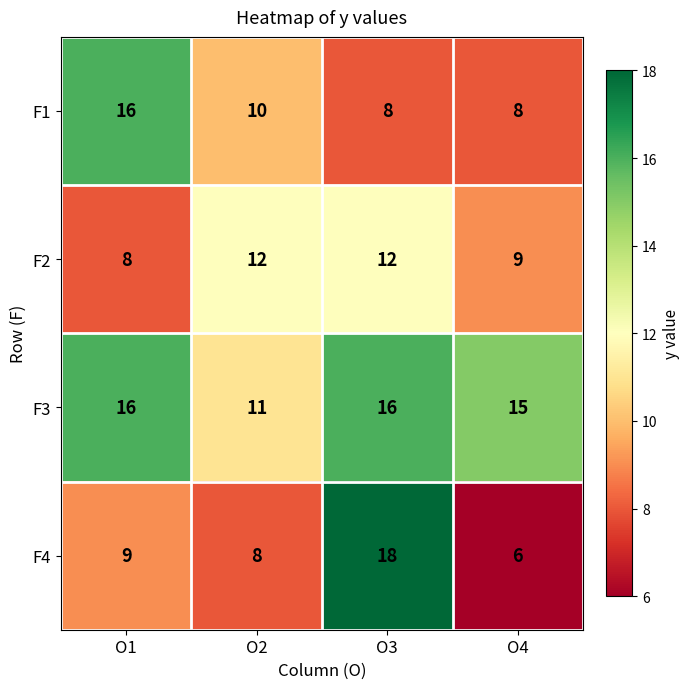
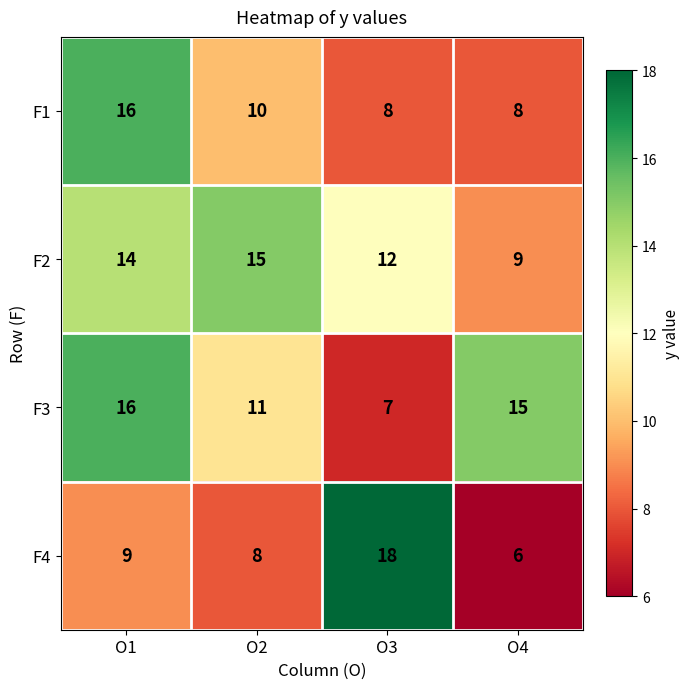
F2, O1: 8 -> 14
F2, O2: 12 -> 15
F3, O3: 16 -> 7
